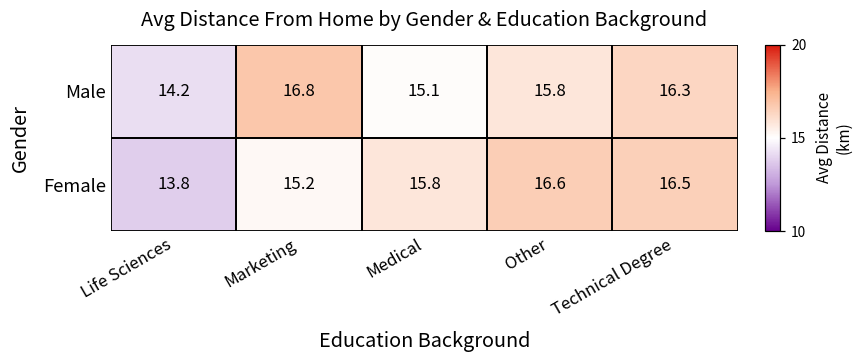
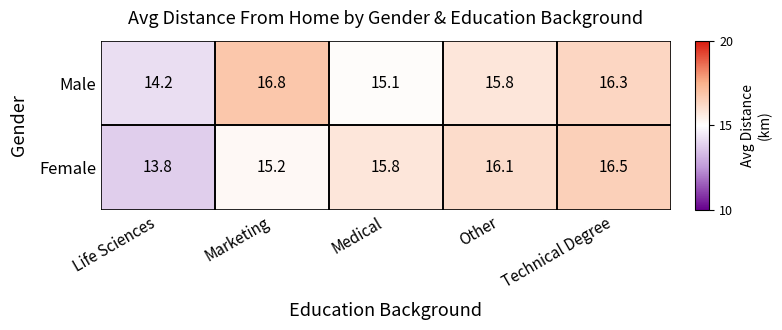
Female, Other: 16.6 -> 16.1
